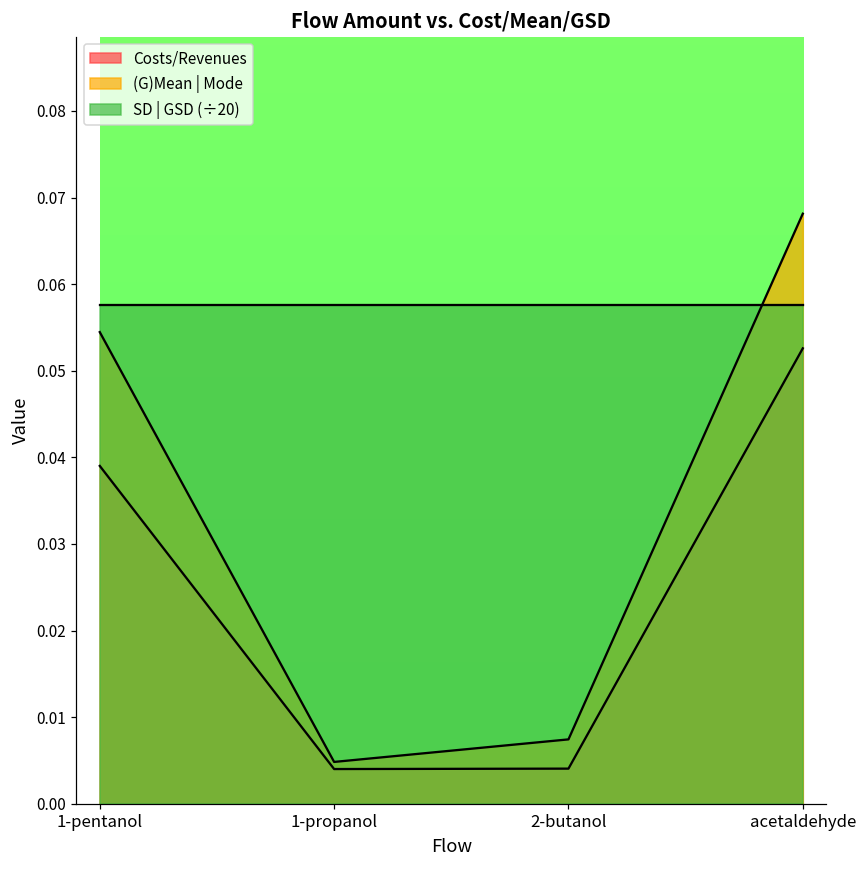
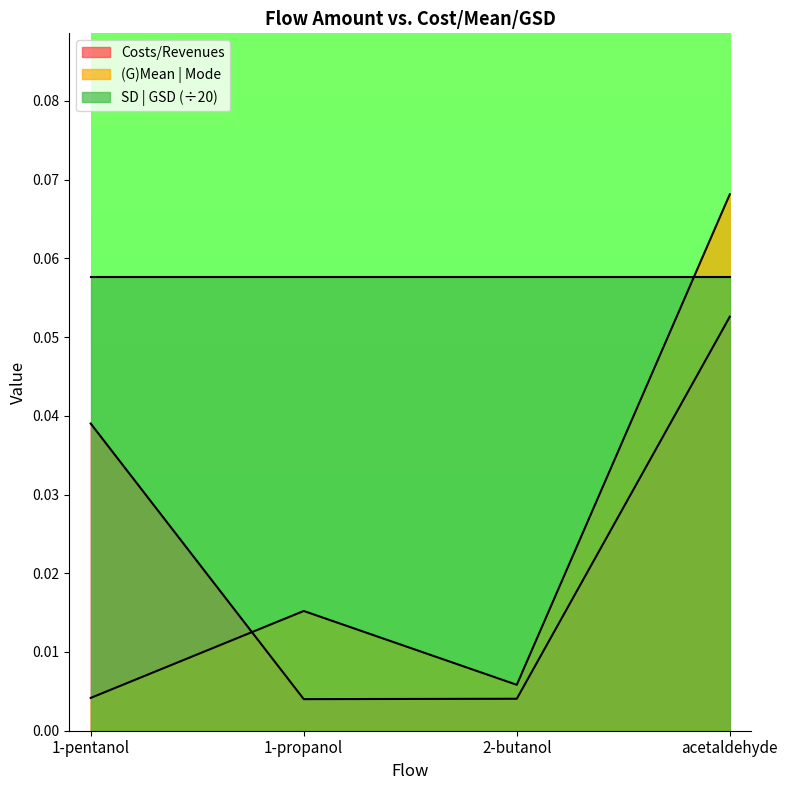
(G)Mean | Mode, 1-pentanol: 0.054 -> 0.004
(G)Mean | Mode, 1-propanol: 0.005 -> 0.015
(G)Mean | Mode, 2-butanol: 0.007 -> 0.006
